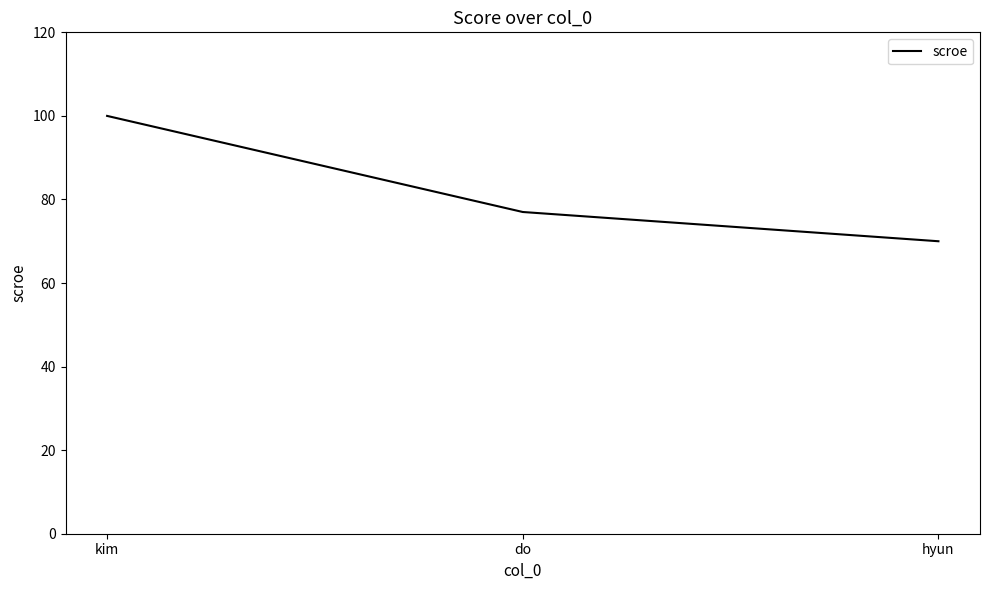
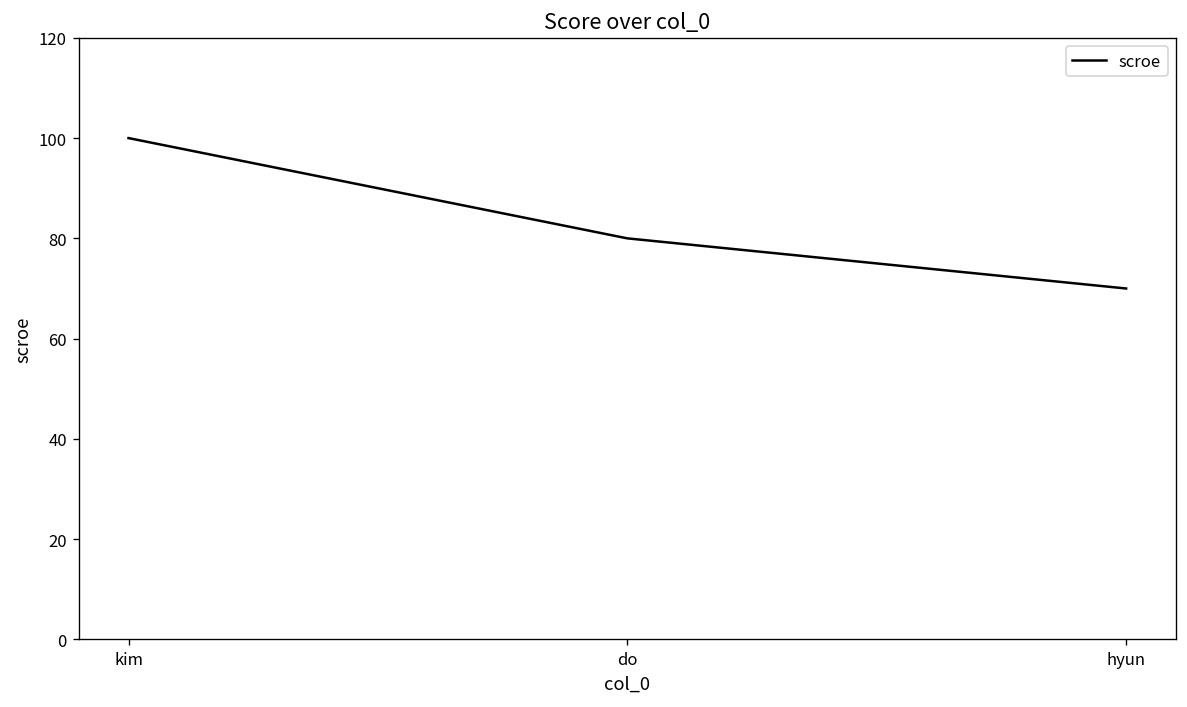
do: 77 -> 80
